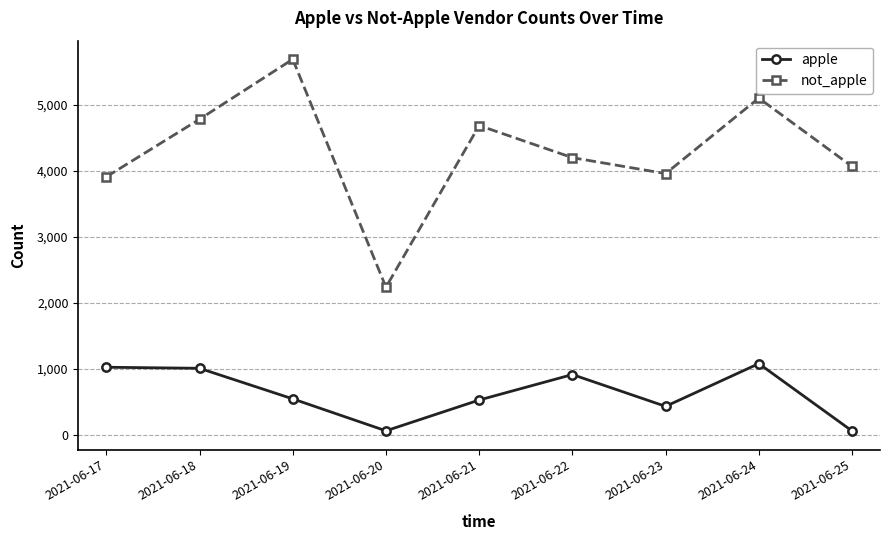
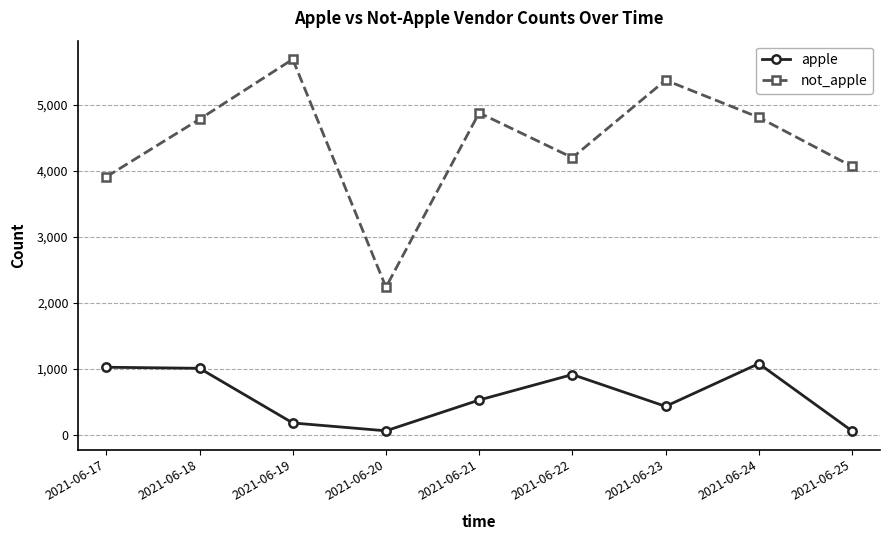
apple, 2021-06-19: 500 -> 200
not_apple, 2021-06-21: 4,700 -> 4,900
not_apple, 2021-06-23: 4,000 -> 5,400
not_apple, 2021-06-24: 5,100 -> 4,800
